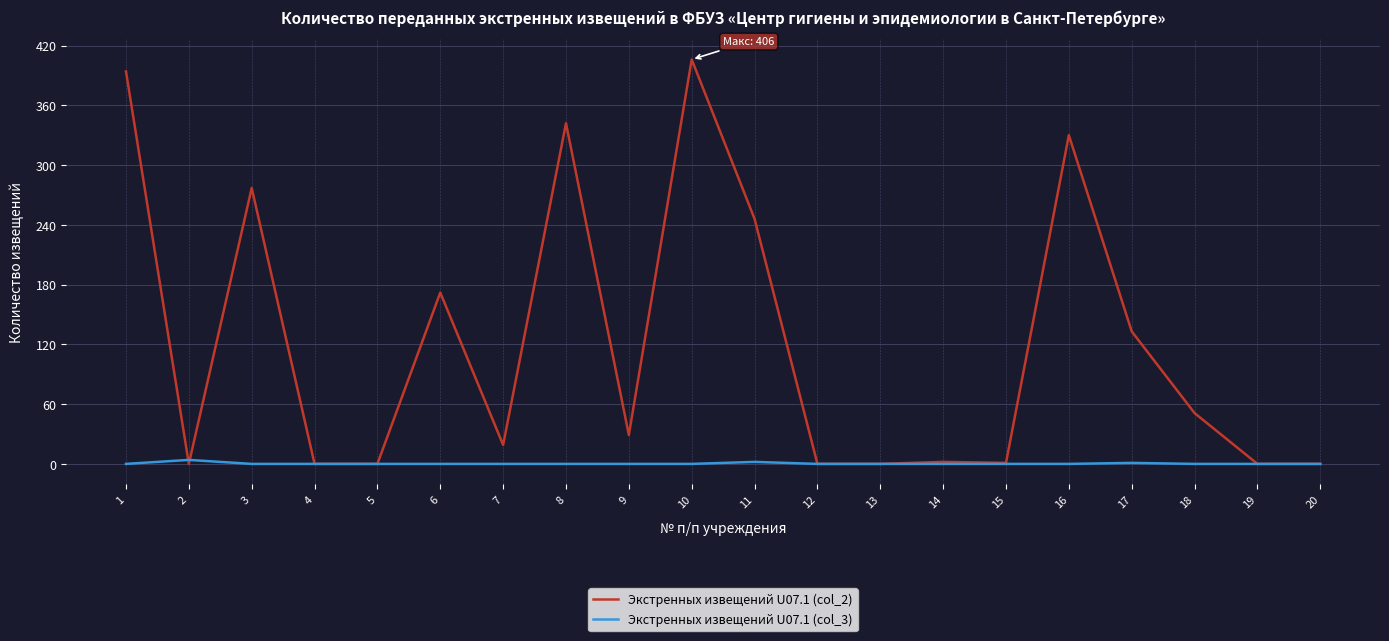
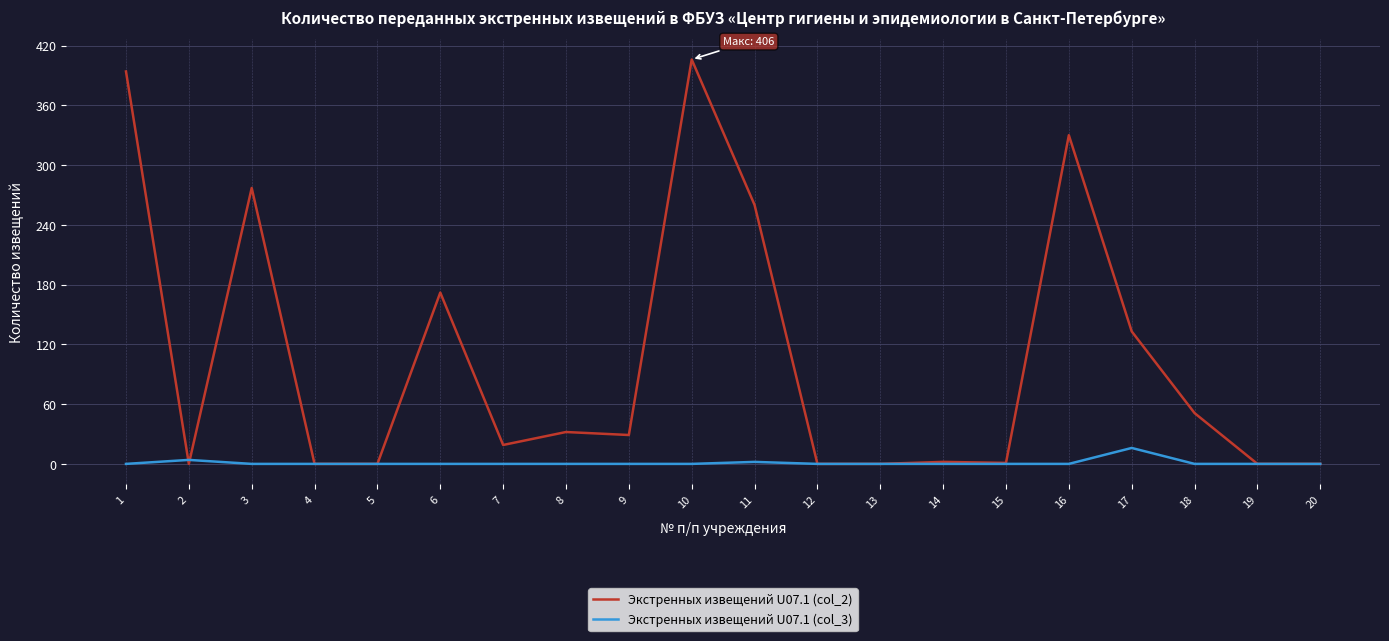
Экстренных извещений U07.1 (col_2), 8: 340 -> 30
Экстренных извещений U07.1 (col_2), 11: 250 -> 260
Экстренных извещений U07.1 (col_3), 17: 0 -> 20
